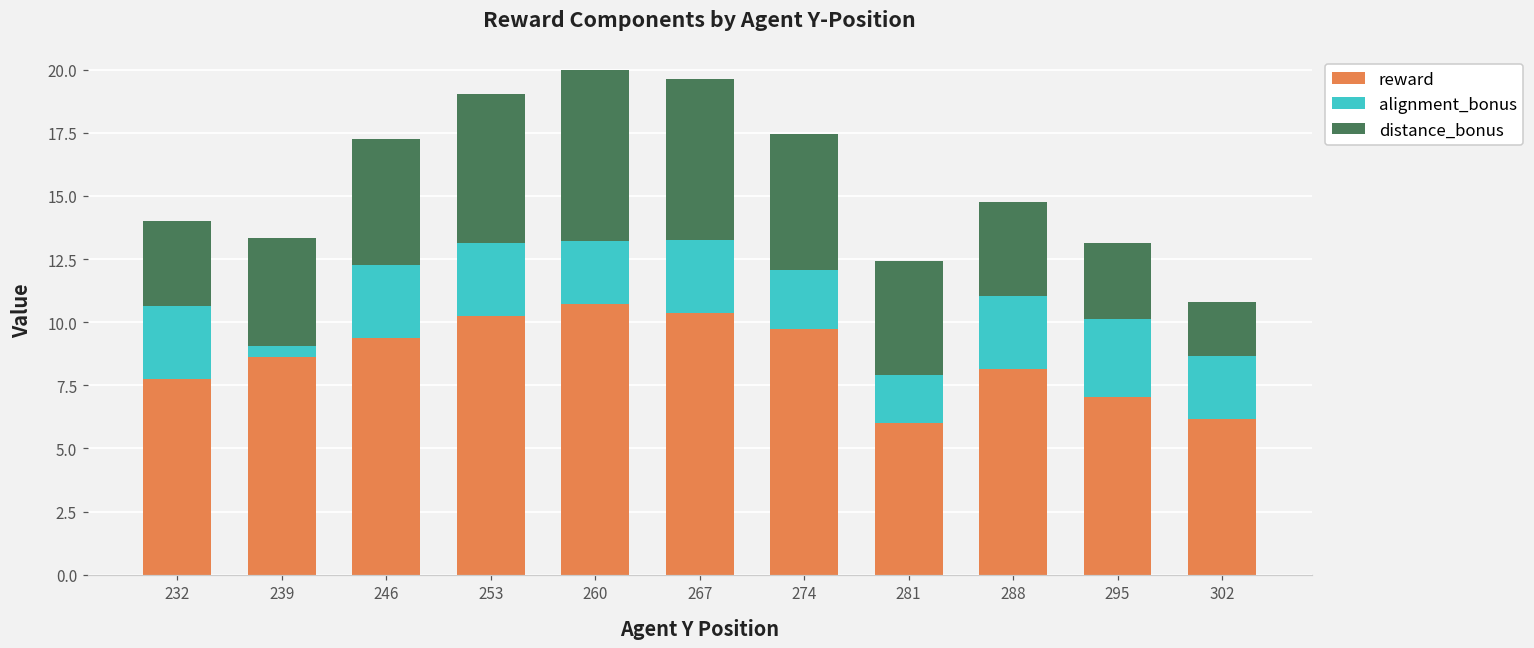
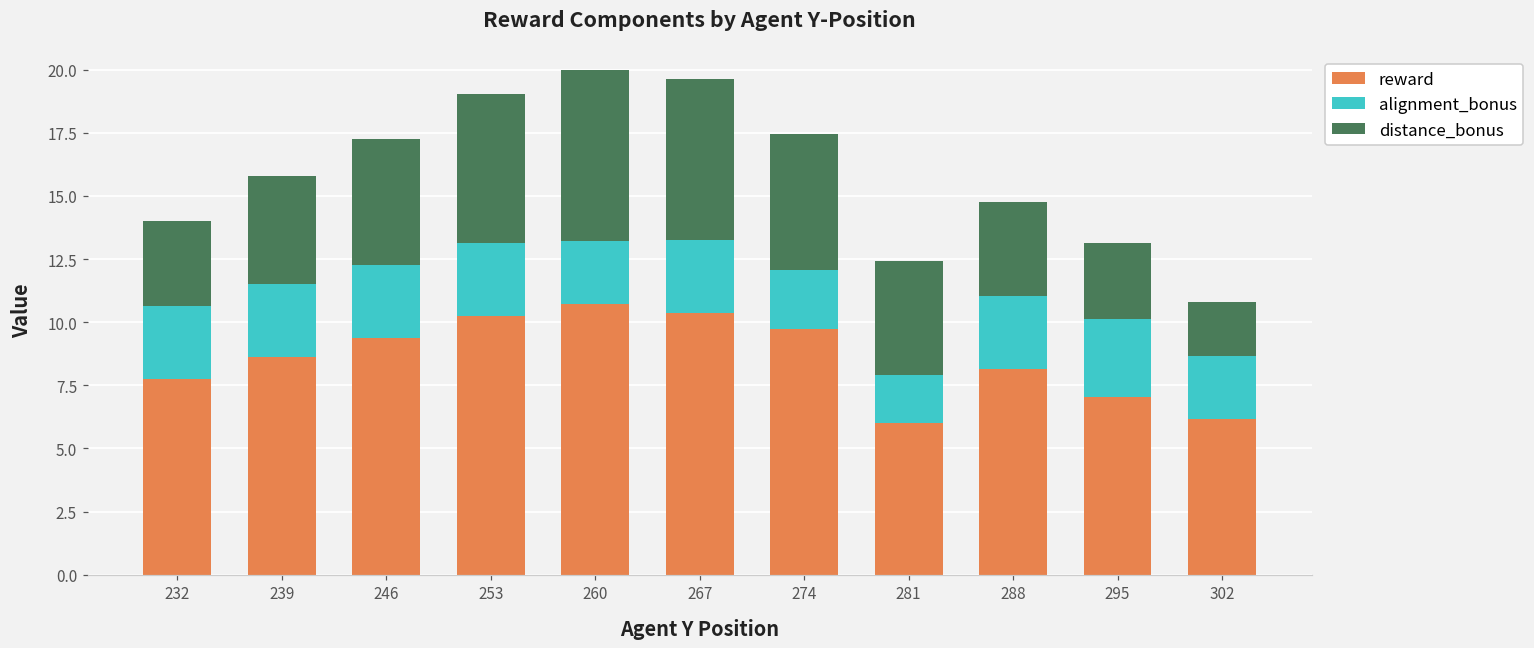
alignment_bonus, 239: 0.4 -> 2.9
